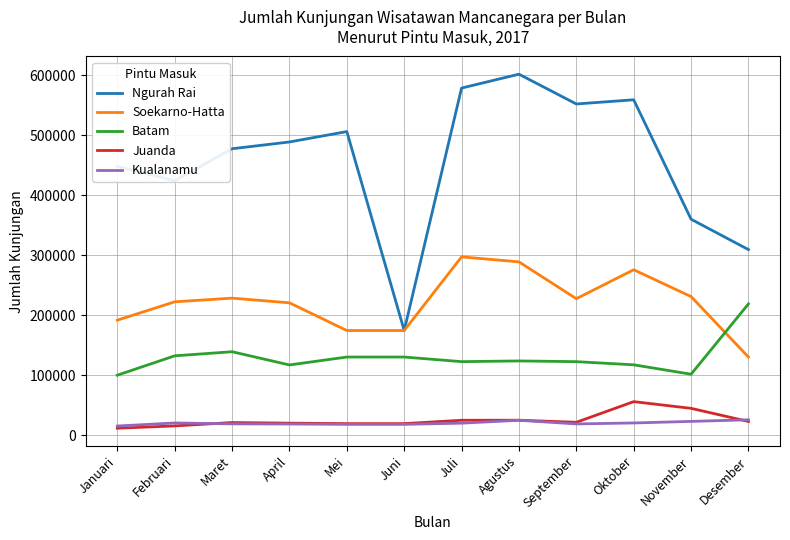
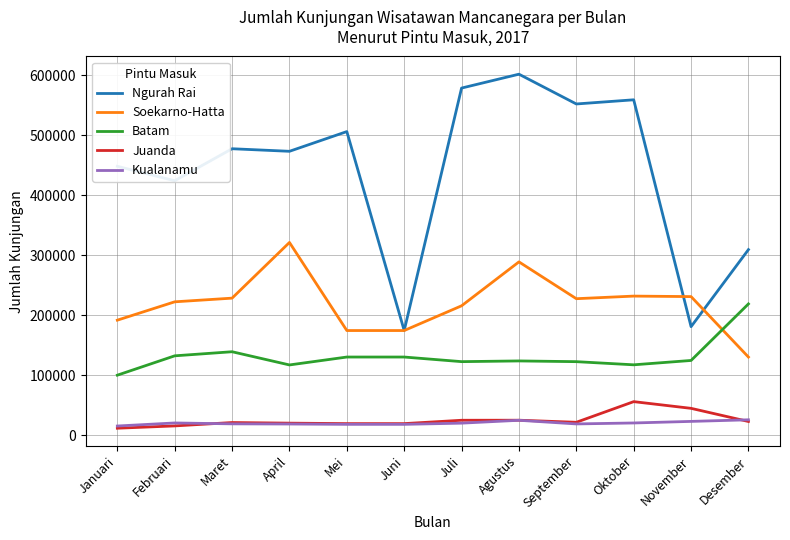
Ngurah Rai, April: 490000 -> 470000
Soekarno-Hatta, April: 220000 -> 320000
Soekarno-Hatta, Juli: 300000 -> 220000
Soekarno-Hatta, Oktober: 280000 -> 230000
Ngurah Rai, November: 360000 -> 180000
Batam, November: 100000 -> 120000
